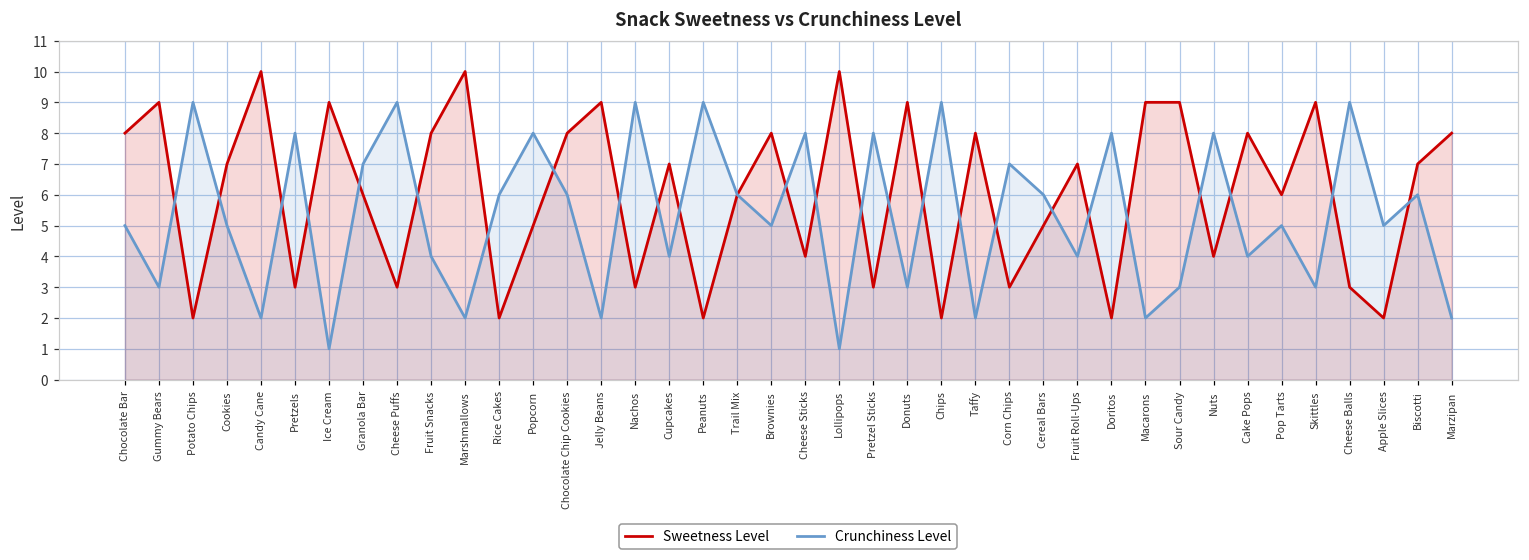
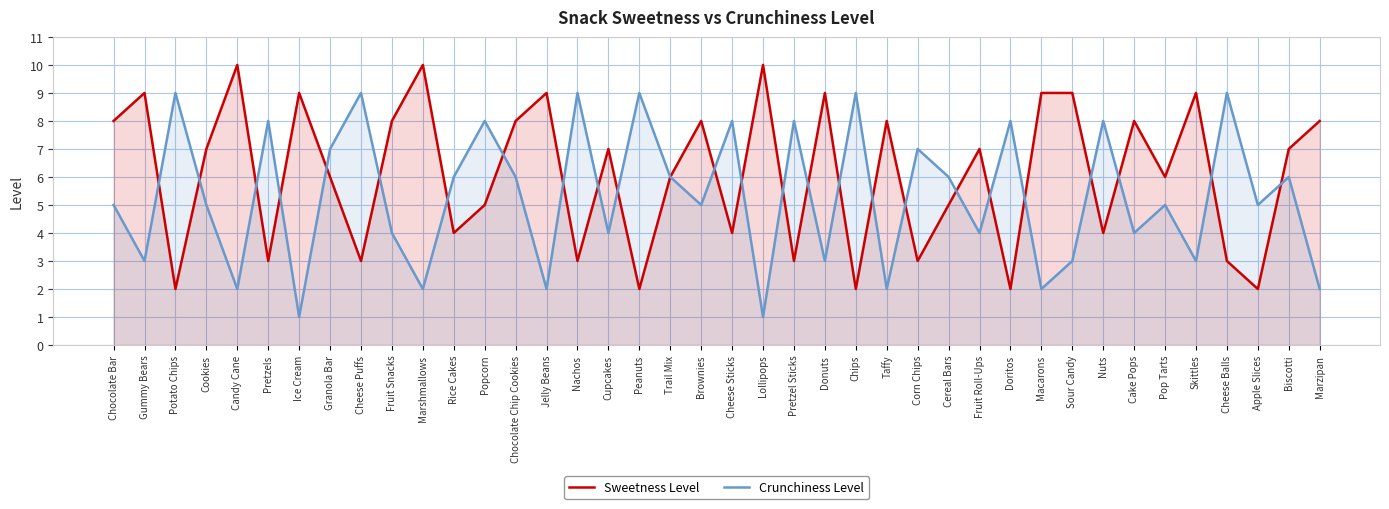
Sweetness Level, Rice Cakes: 2 -> 4
